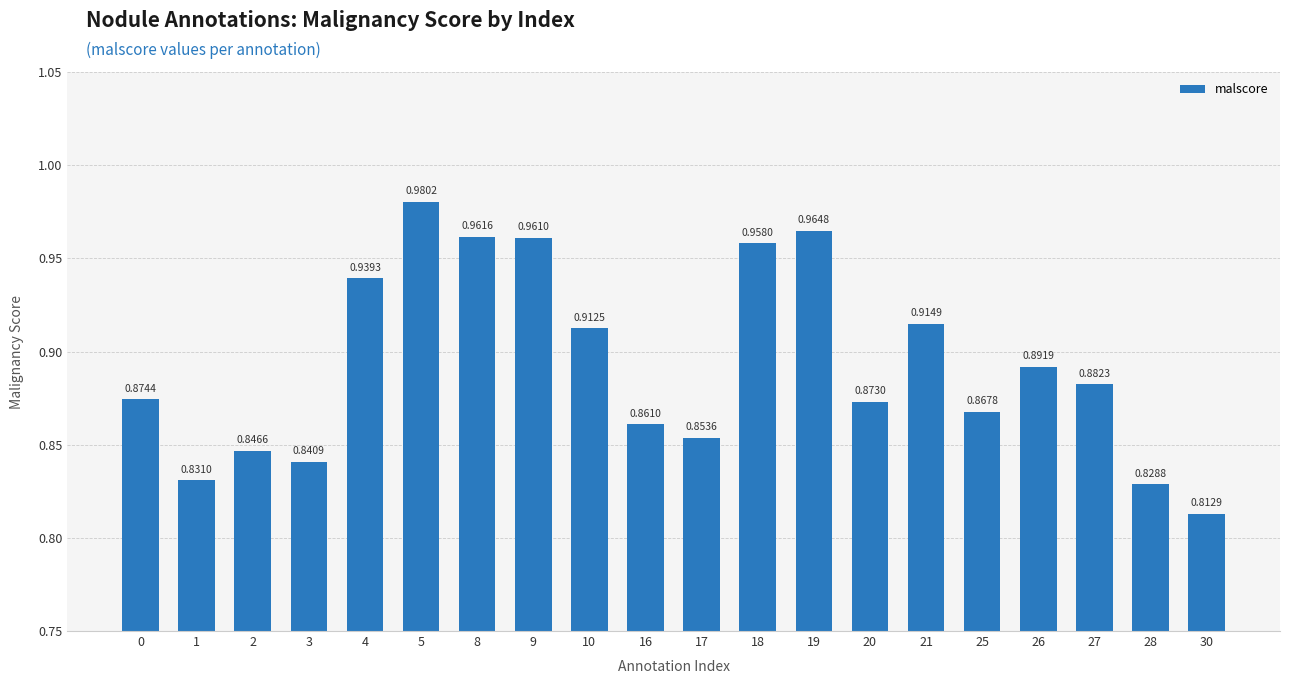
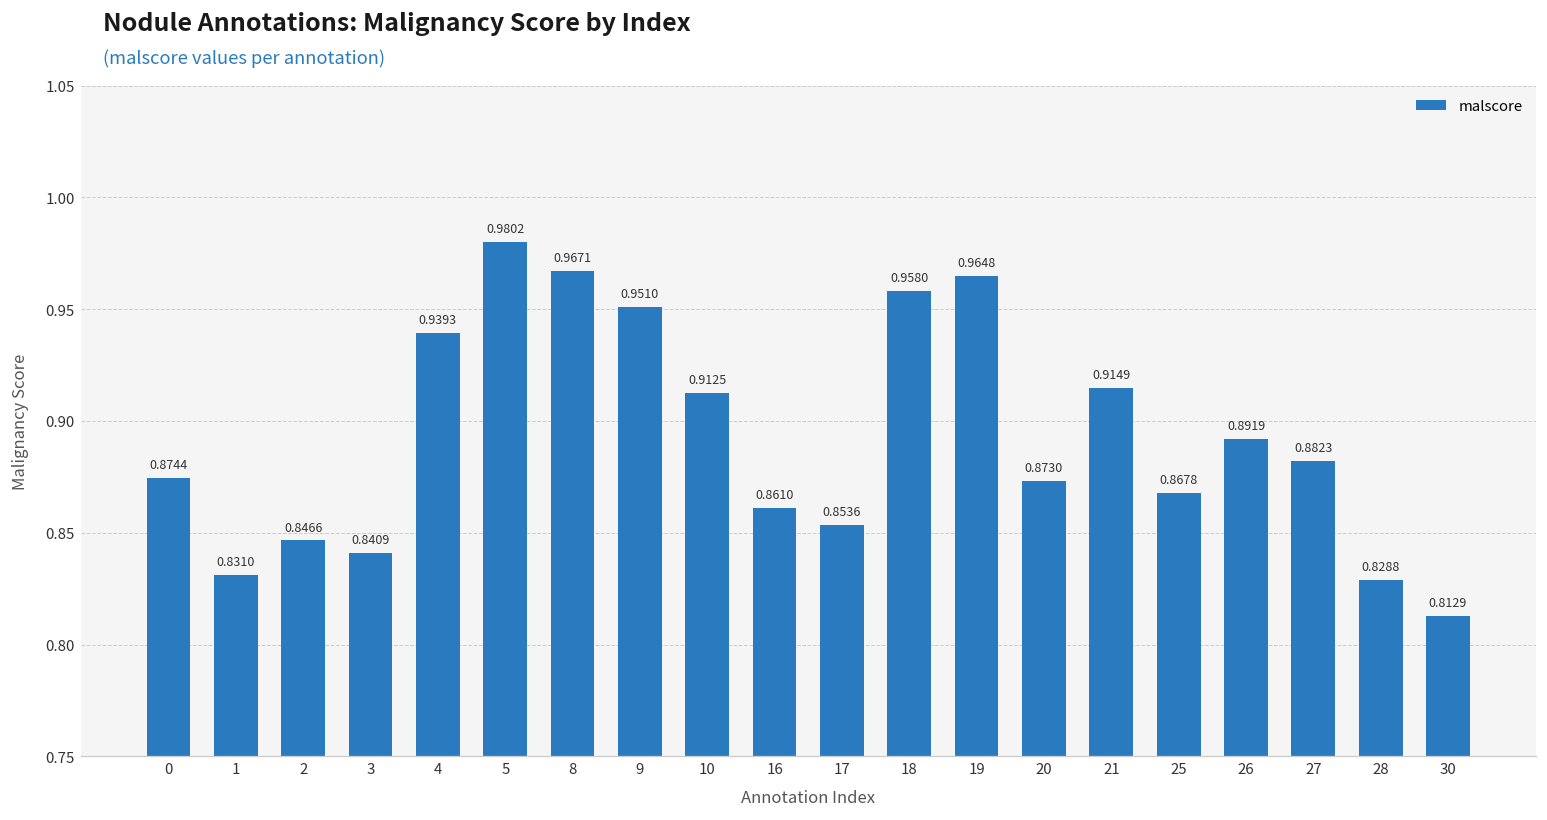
8: 0.9616 -> 0.9671
9: 0.9610 -> 0.9510
